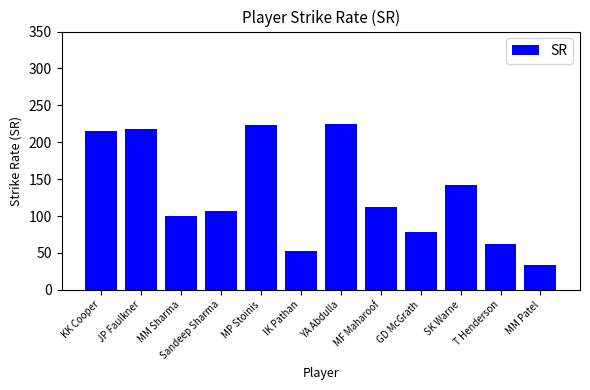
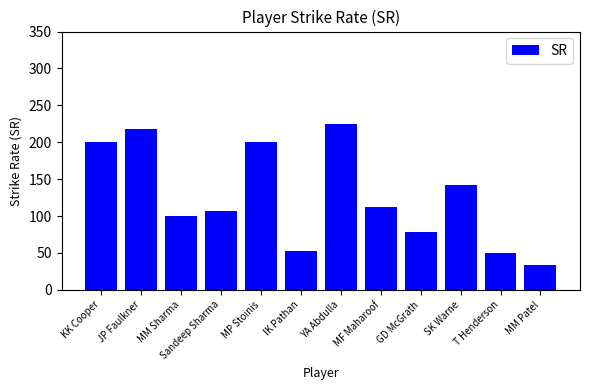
KK Cooper: 220 -> 200
MP Stoinis: 220 -> 200
T Henderson: 60 -> 50
